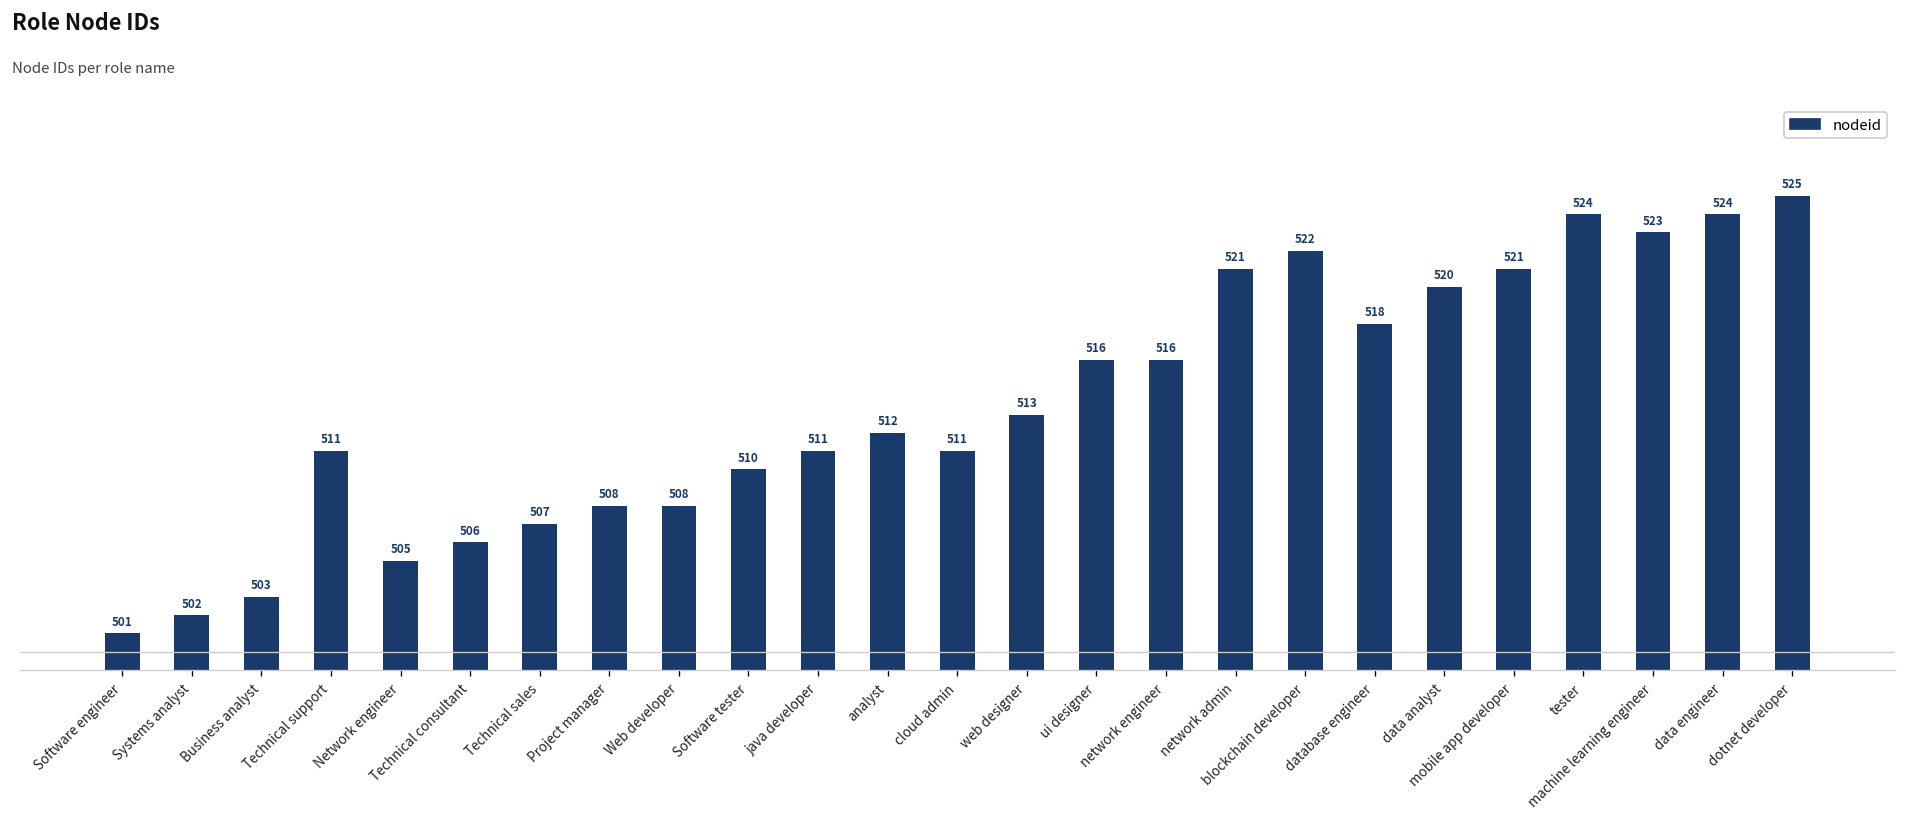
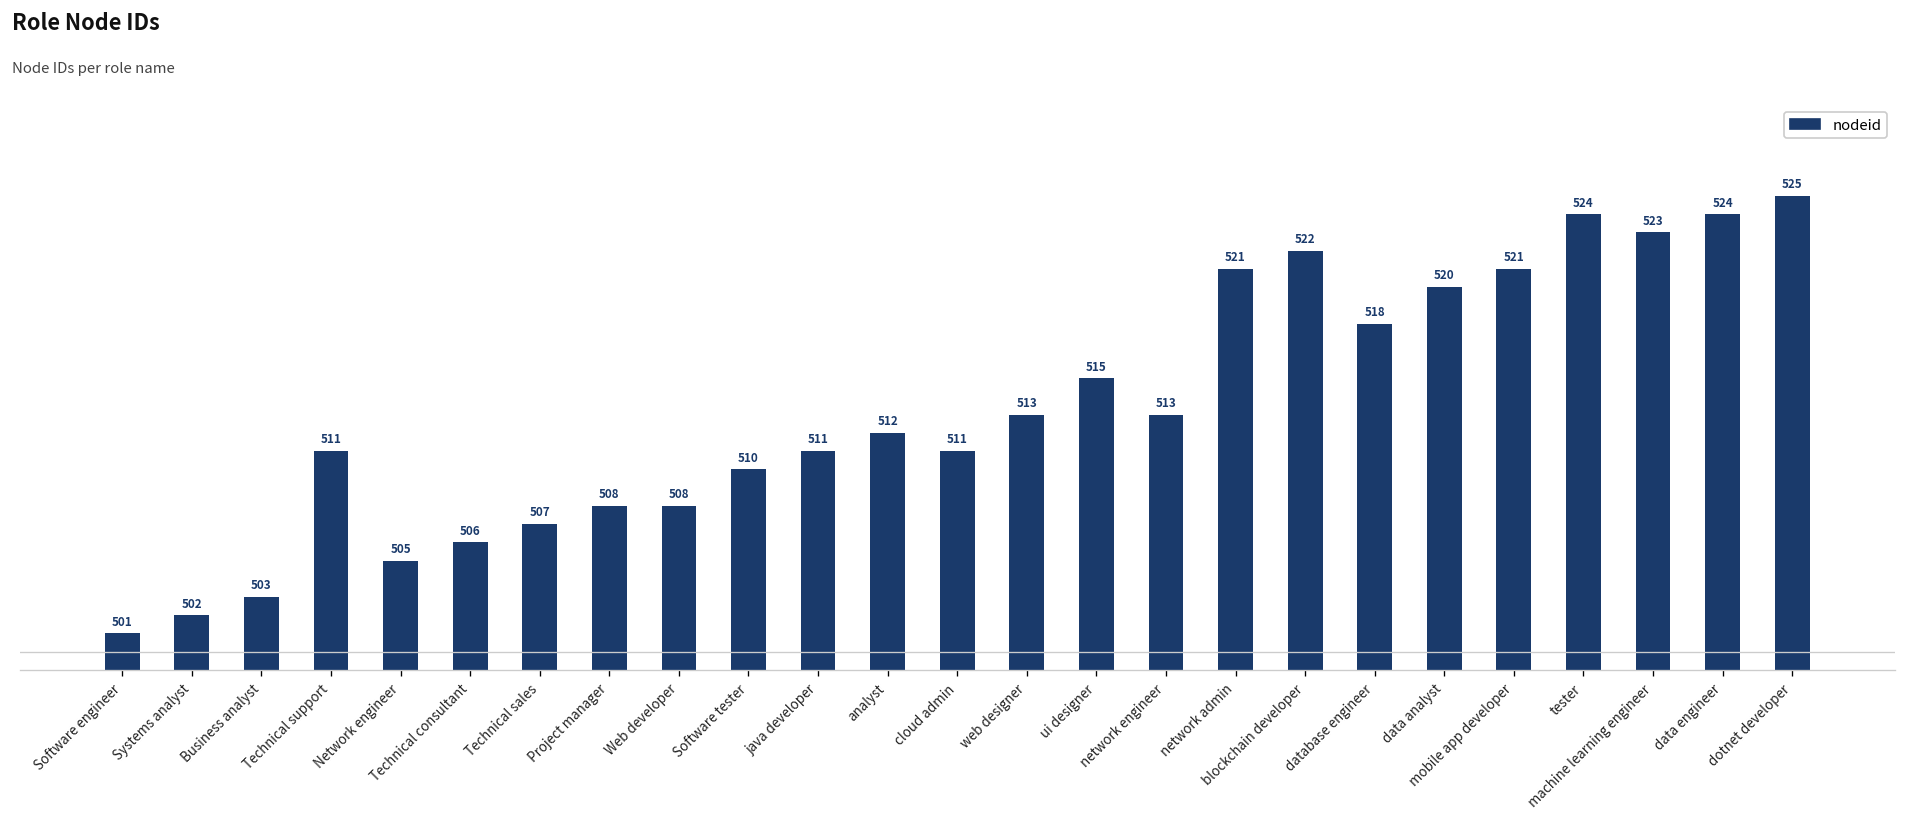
ui designer: 516 -> 515
network engineer: 516 -> 513
